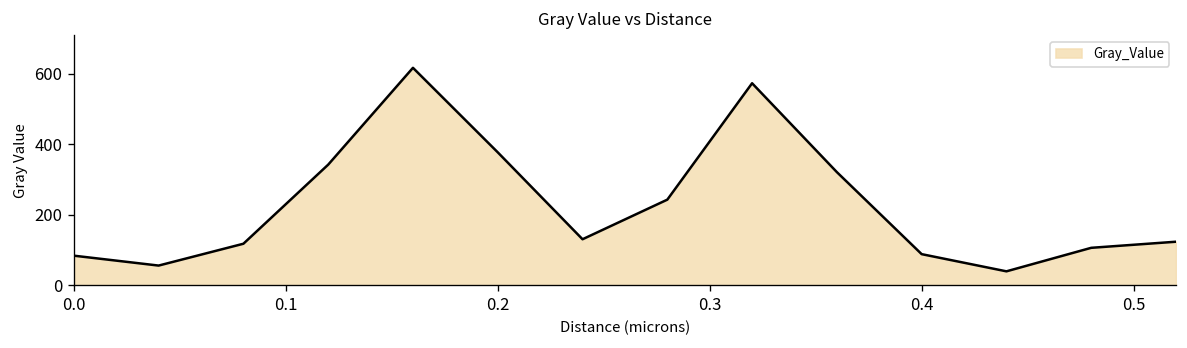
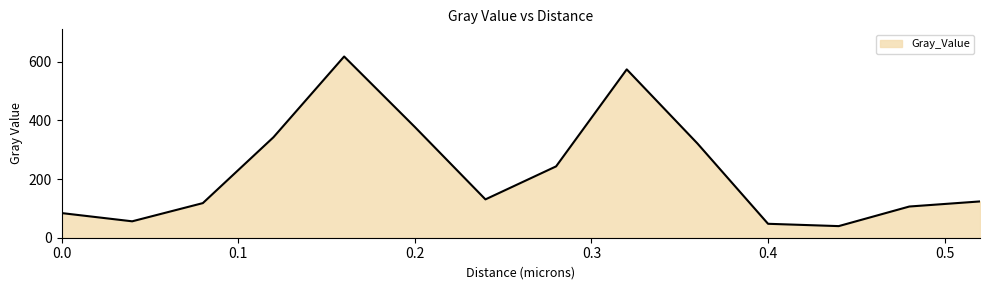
0.4: 90 -> 50
